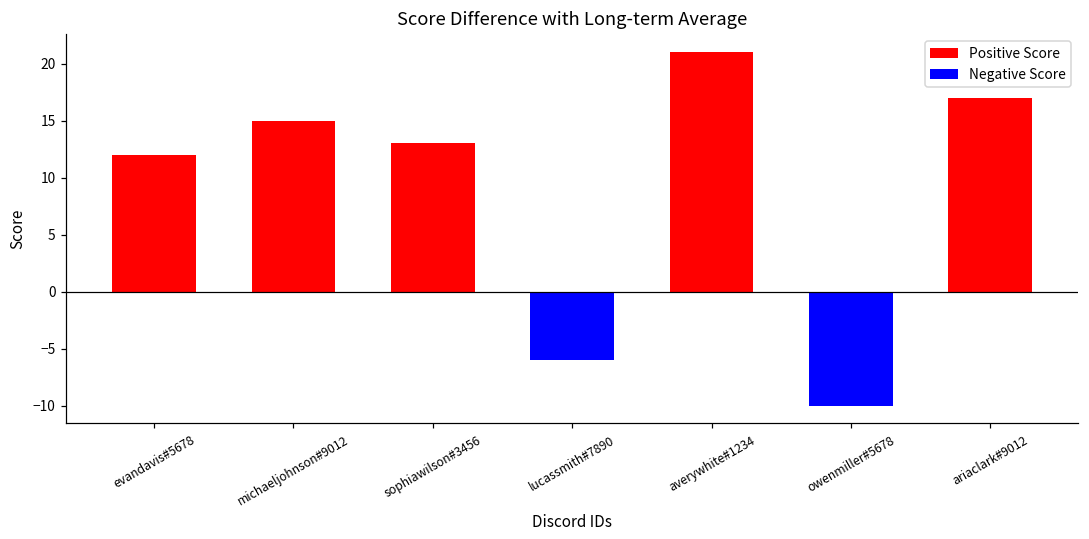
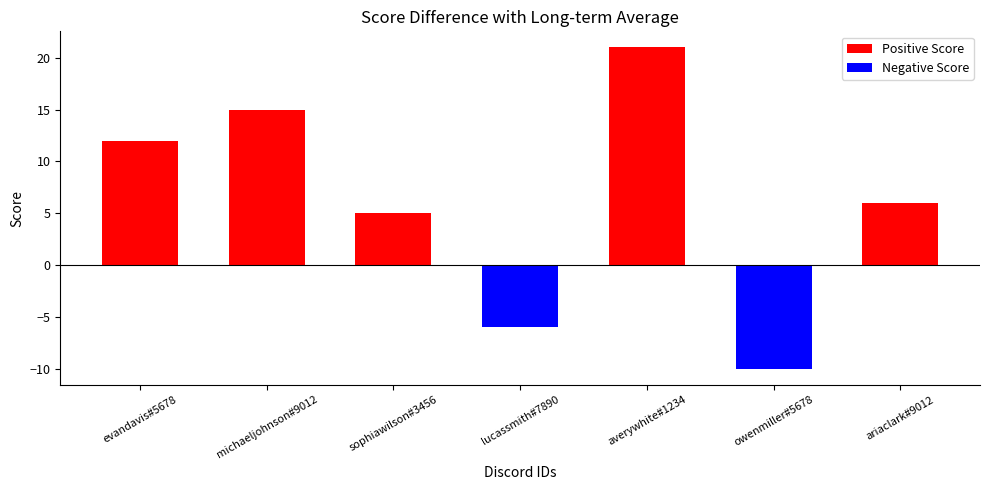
sophiawilson#3456: 13 -> 5
ariaclark#9012: 17 -> 6
